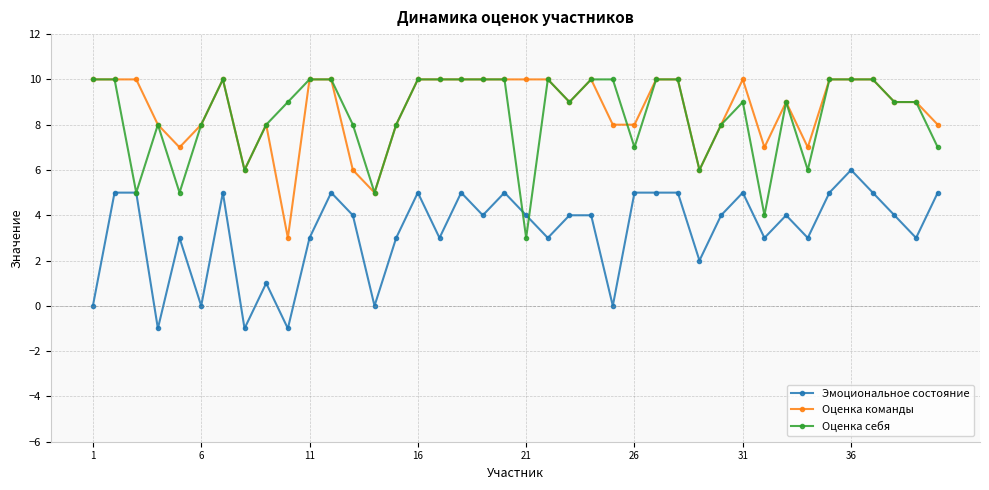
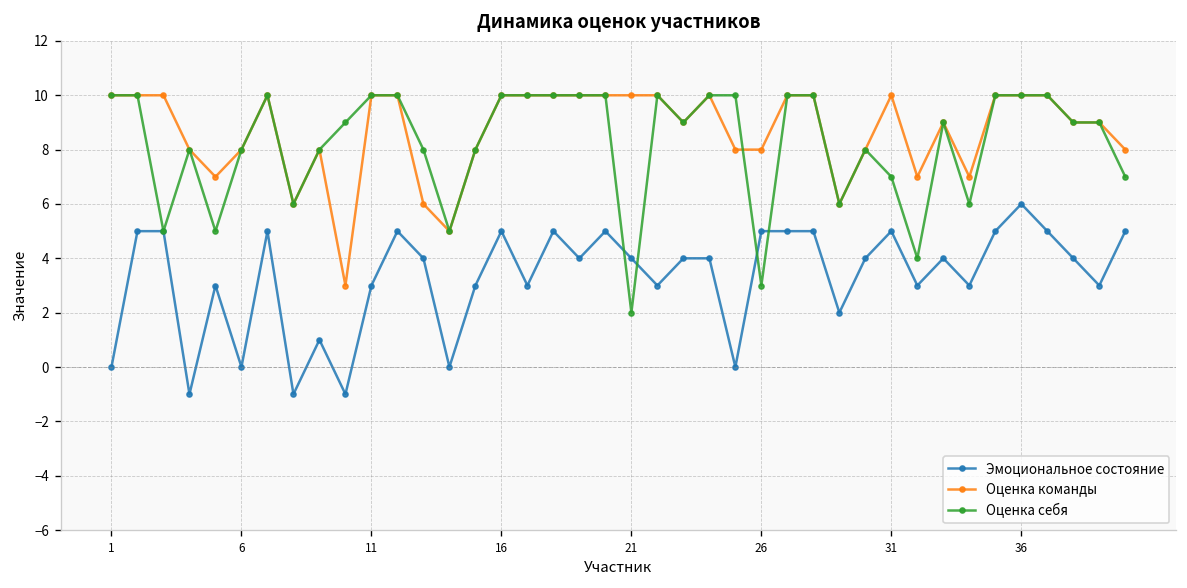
Оценка себя, 21: 3 -> 2
Оценка себя, 26: 7 -> 3
Оценка себя, 31: 9 -> 7
